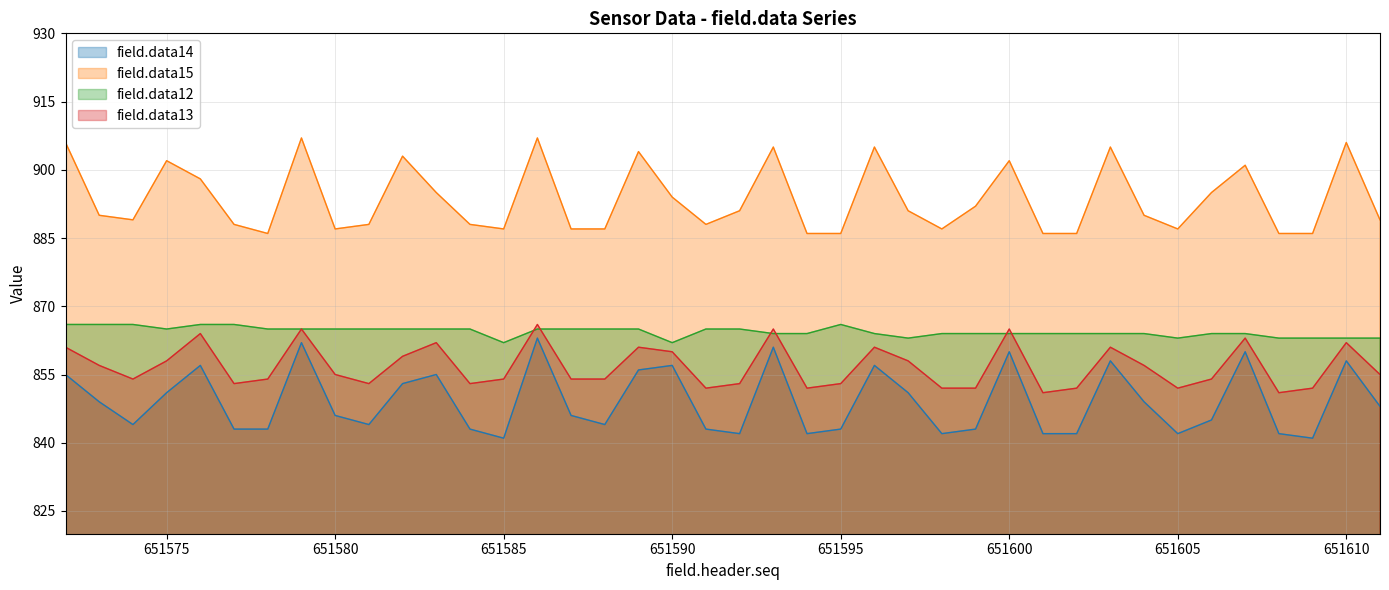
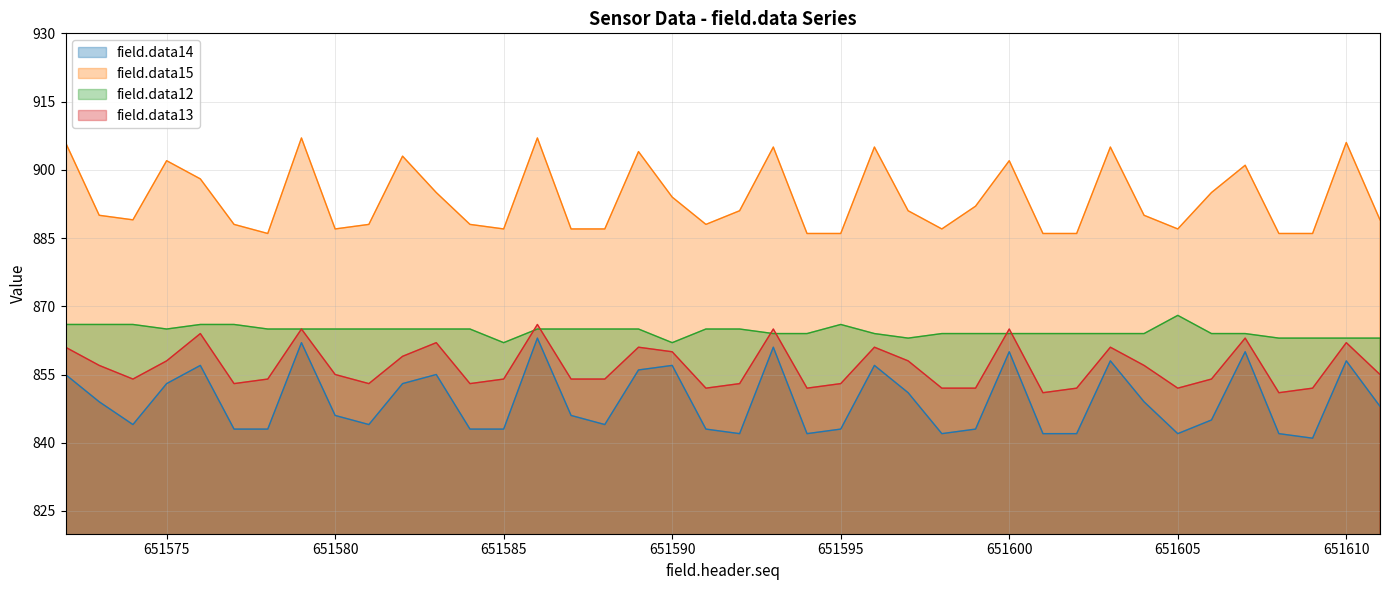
field.data14, 651575: 851 -> 853
field.data14, 651585: 841 -> 843
field.data12, 651605: 863 -> 868
